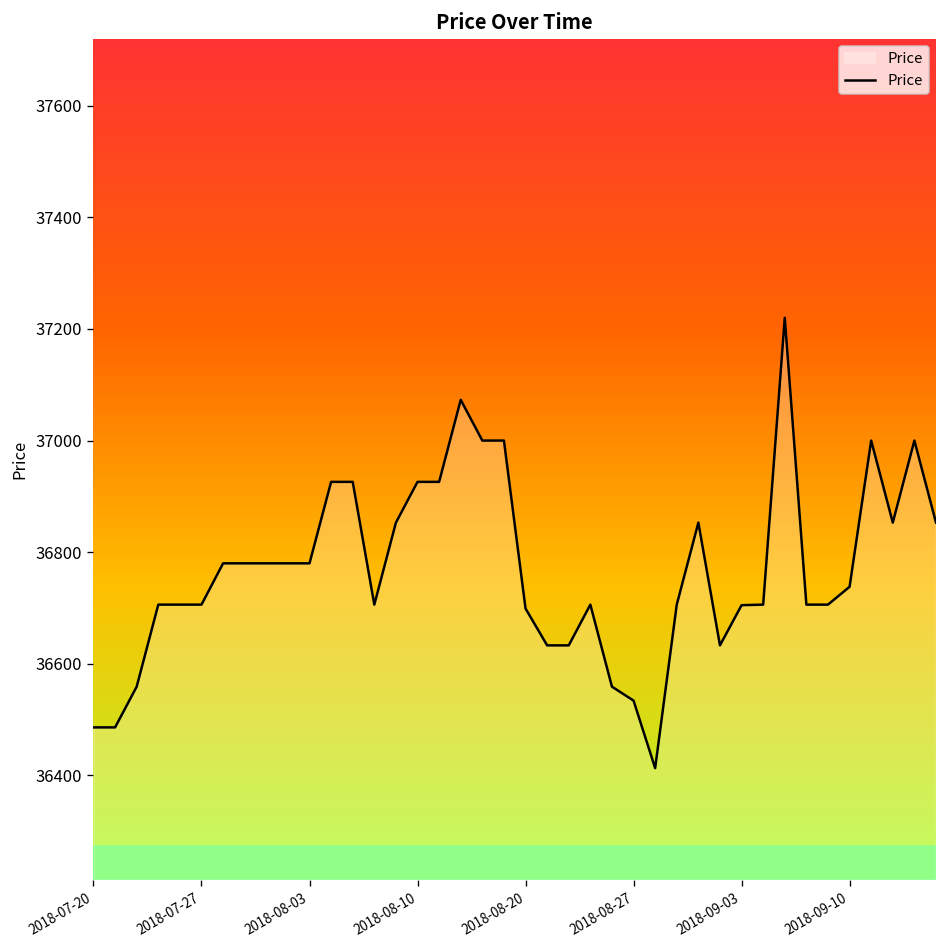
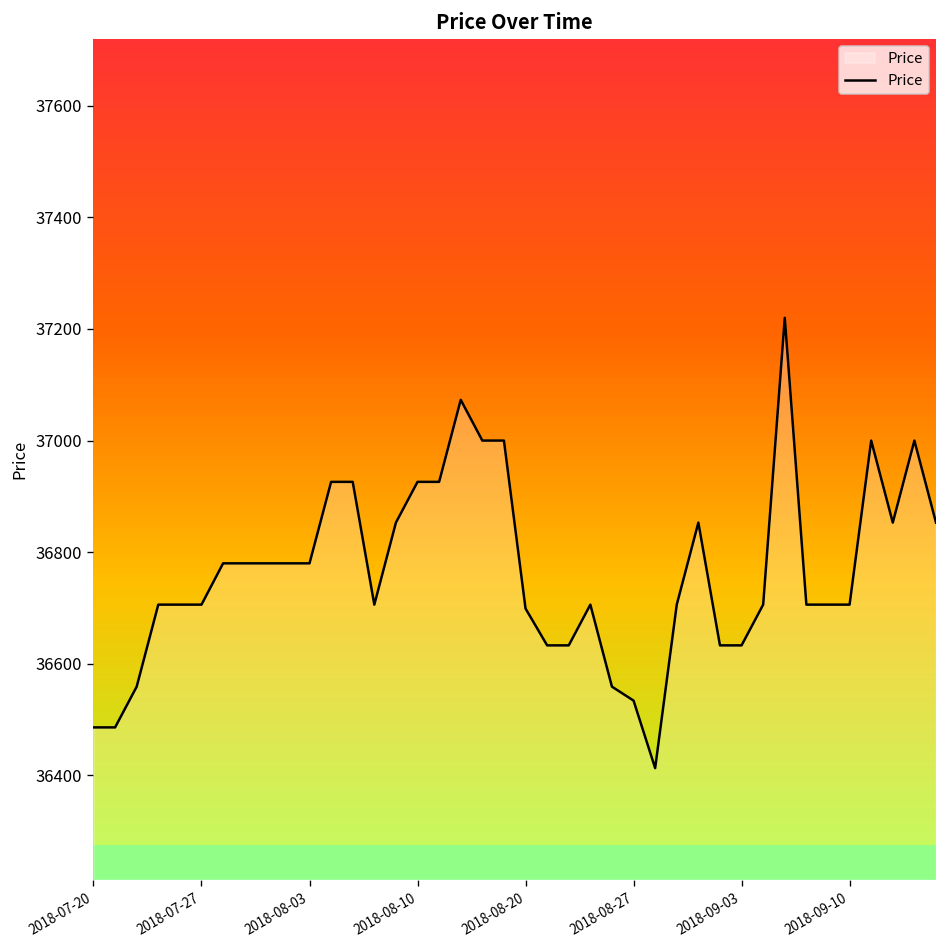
2018-09-03: 36710 -> 36630
2018-09-10: 36740 -> 36710
